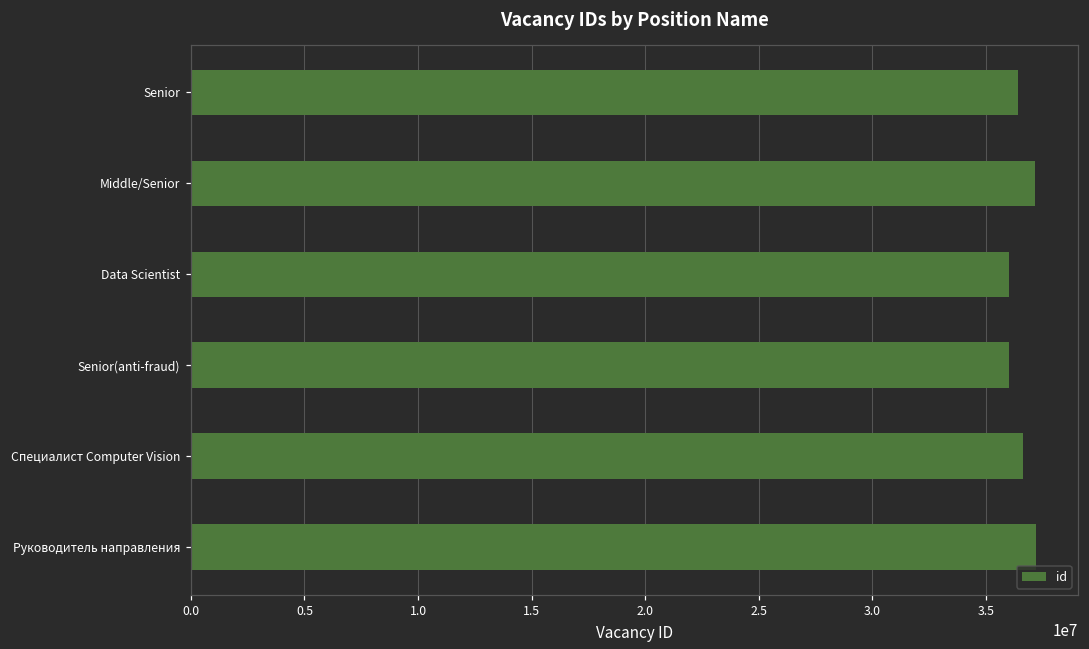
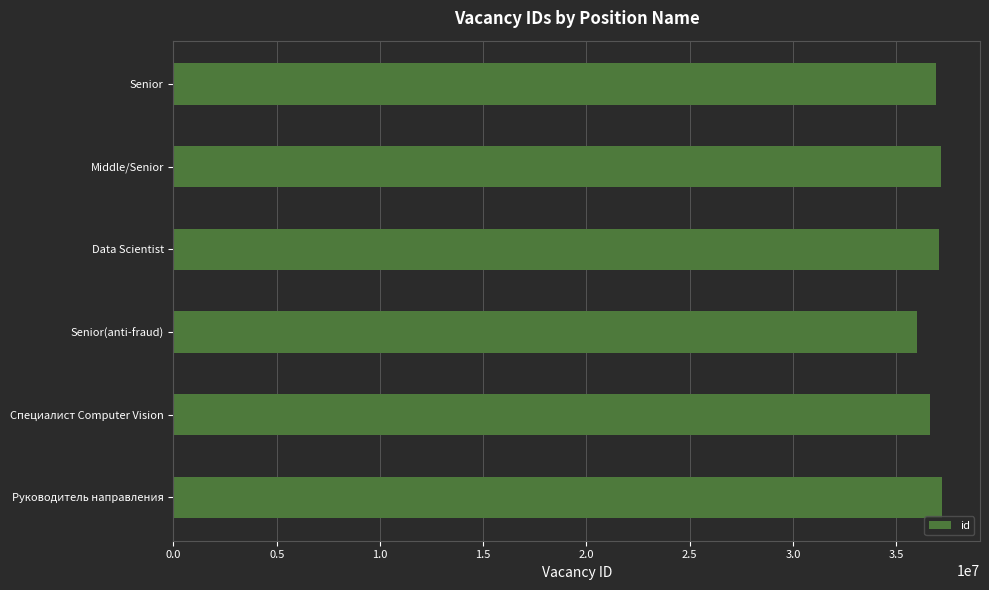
Senior: 36400000 -> 36900000
Data Scientist: 36000000 -> 37100000
